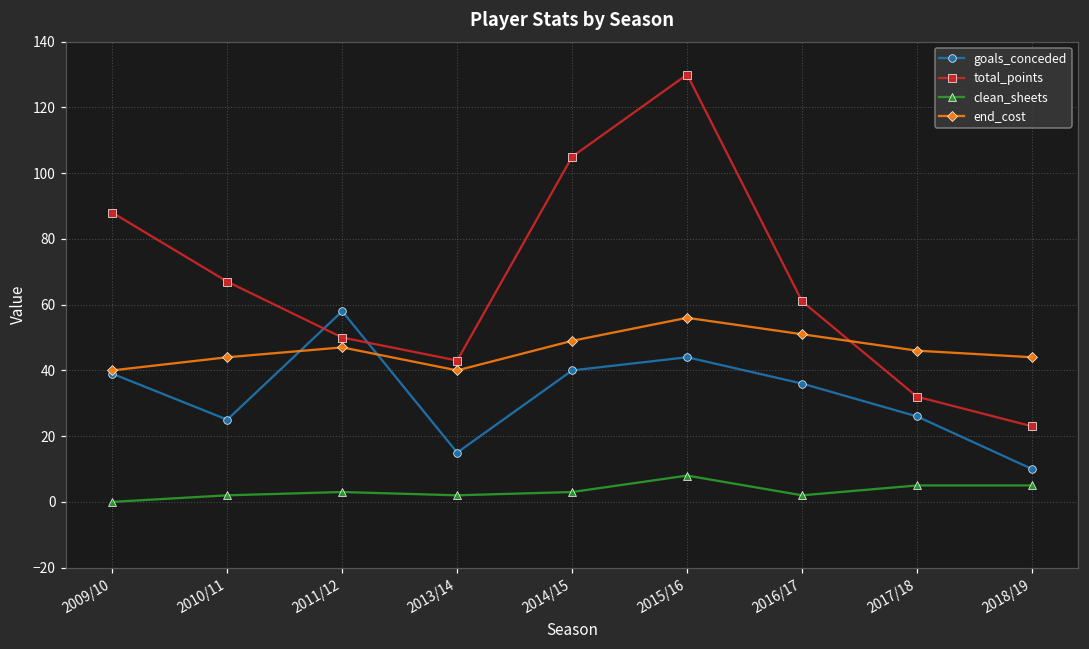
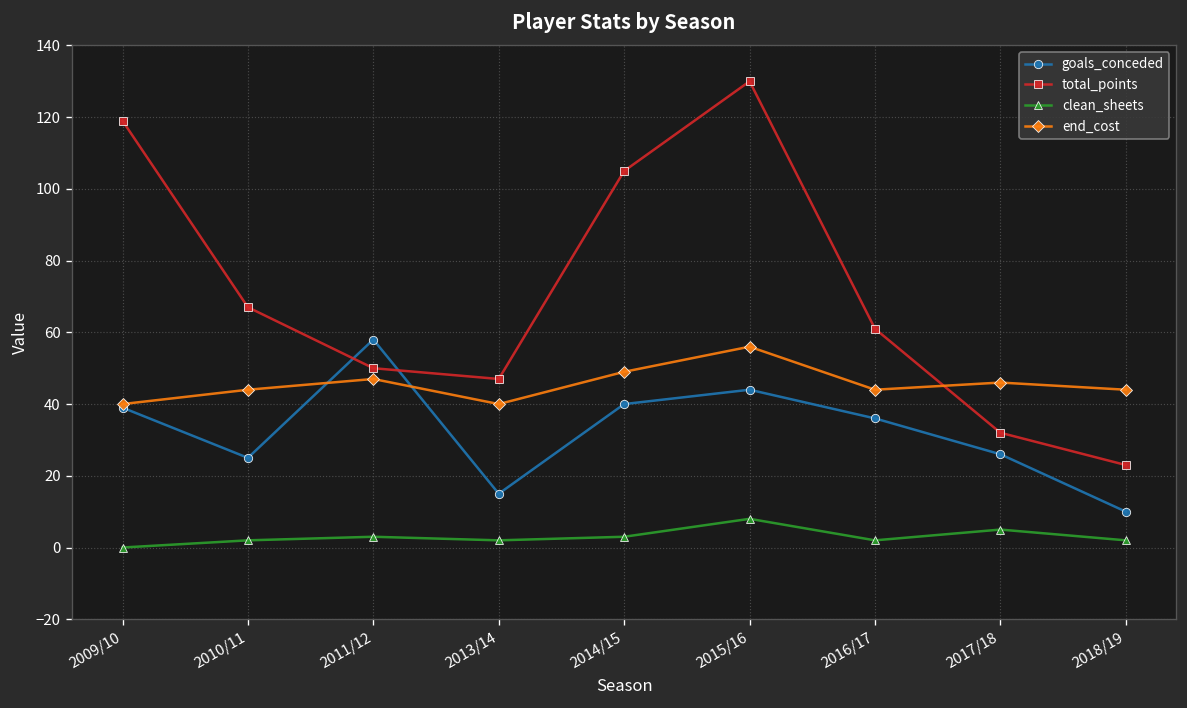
total_points, 2009/10: 88 -> 119
total_points, 2013/14: 43 -> 47
end_cost, 2016/17: 51 -> 44
clean_sheets, 2018/19: 5 -> 2
